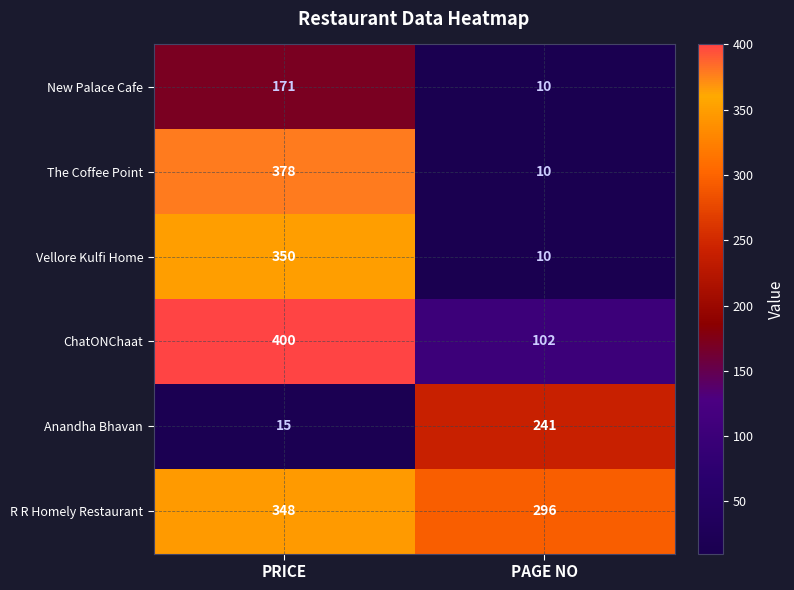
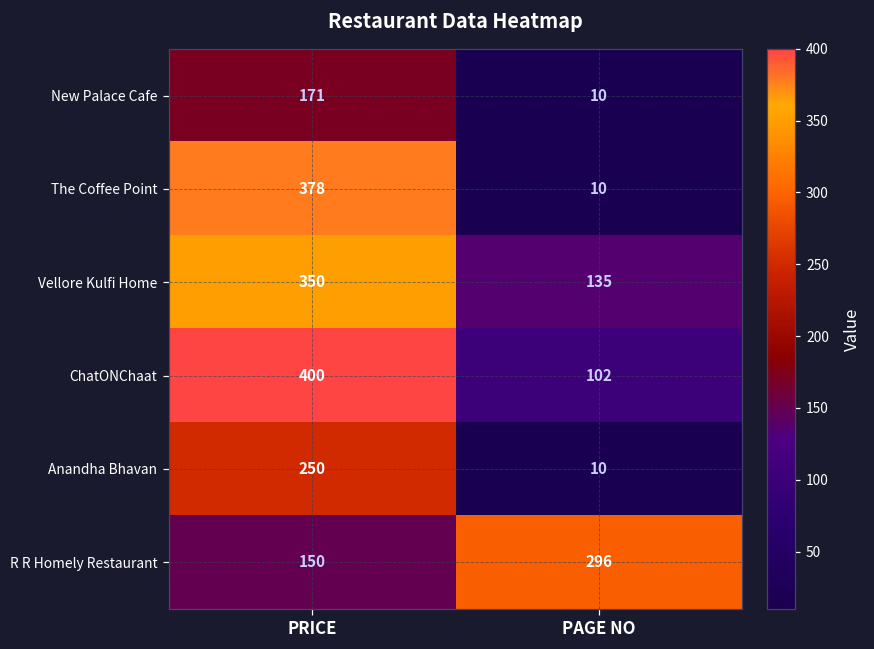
Vellore Kulfi Home, PAGE NO: 10 -> 135
Anandha Bhavan, PRICE: 15 -> 250
Anandha Bhavan, PAGE NO: 241 -> 10
R R Homely Restaurant, PRICE: 348 -> 150
